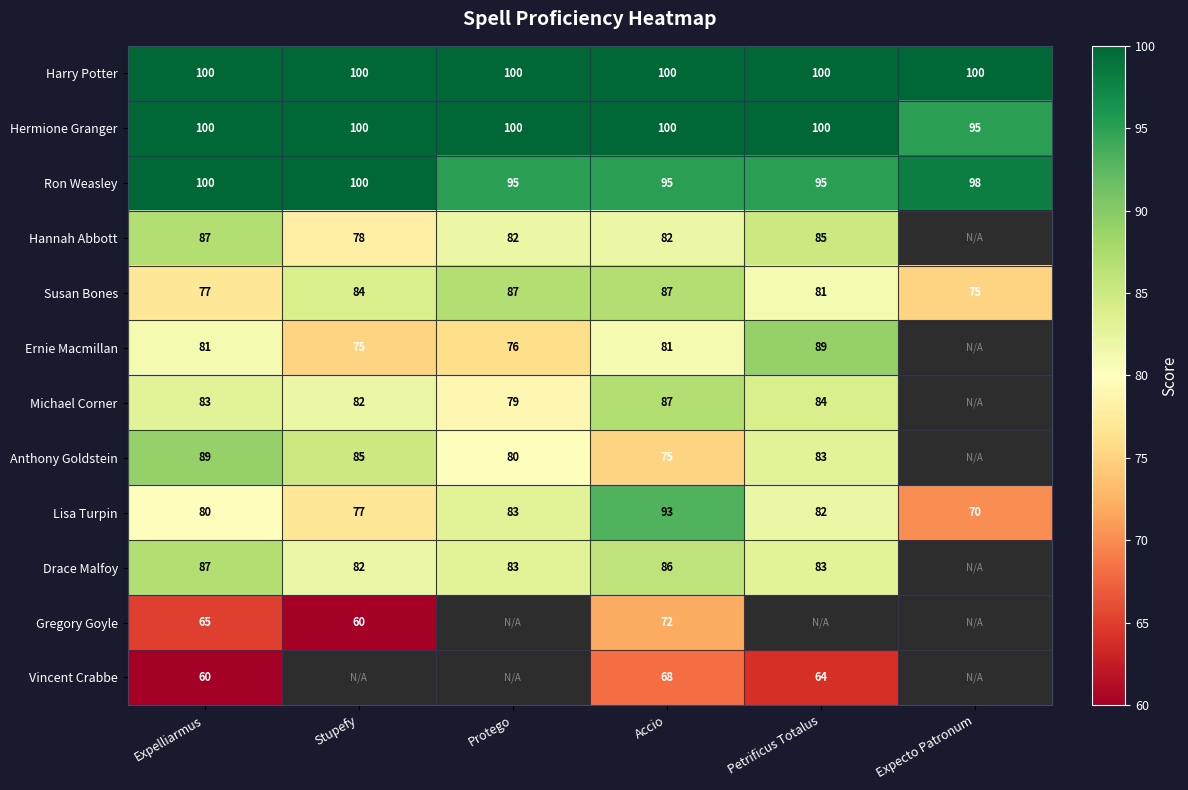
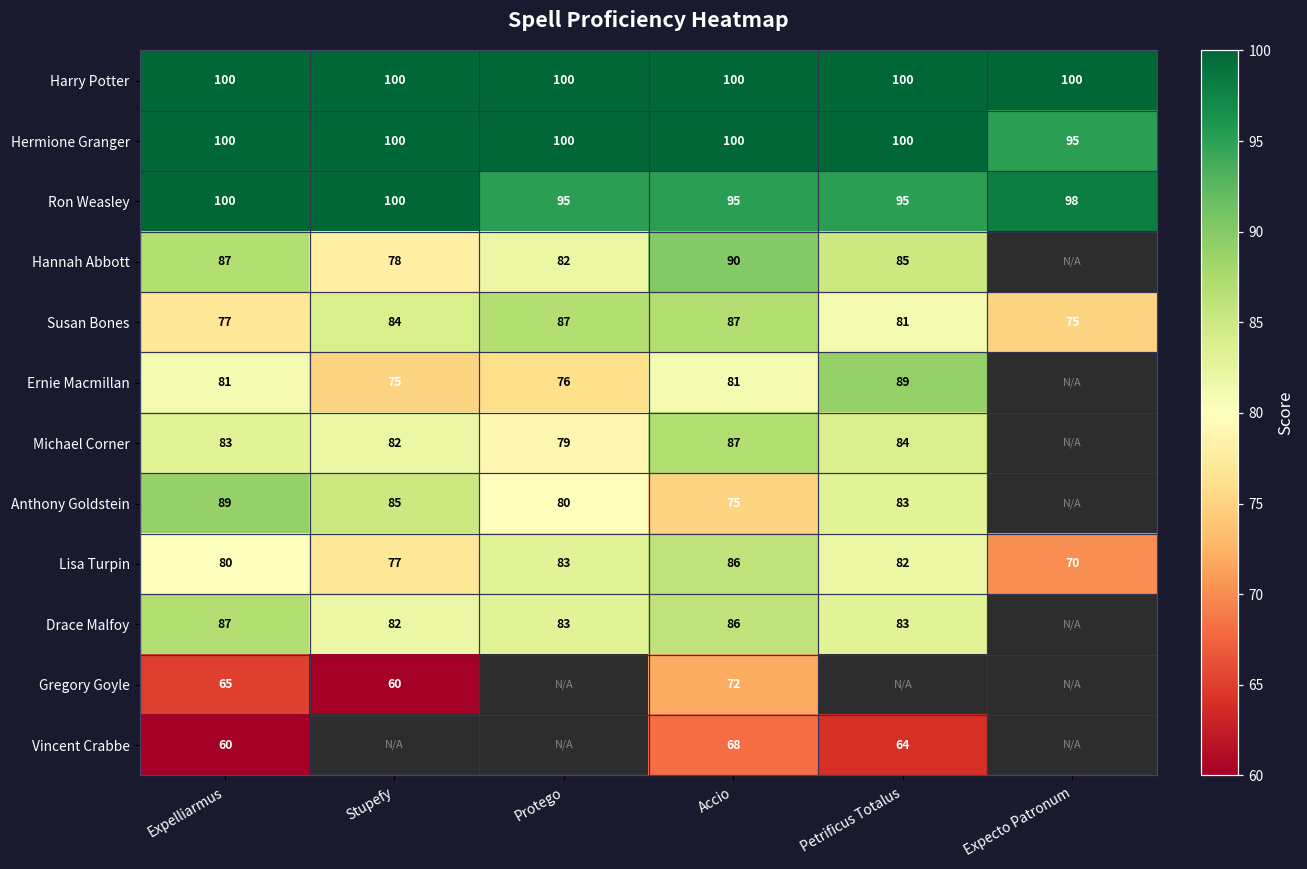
Hannah Abbott, Accio: 82 -> 90
Lisa Turpin, Accio: 93 -> 86
